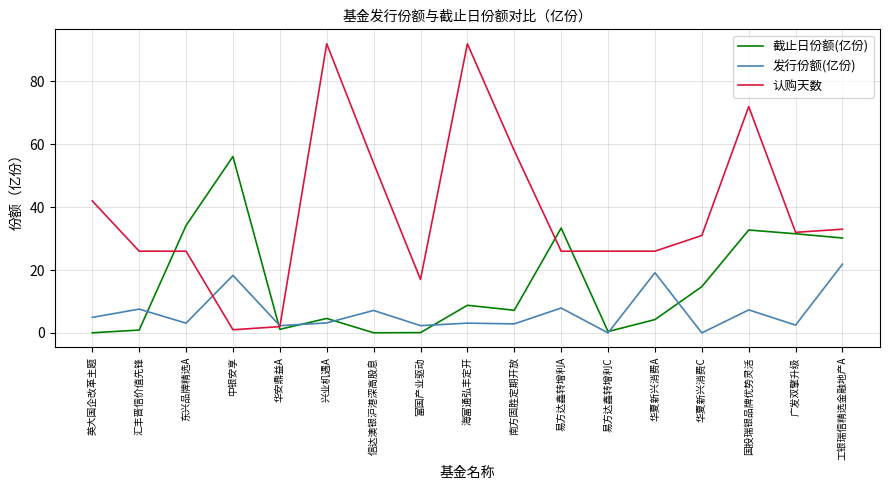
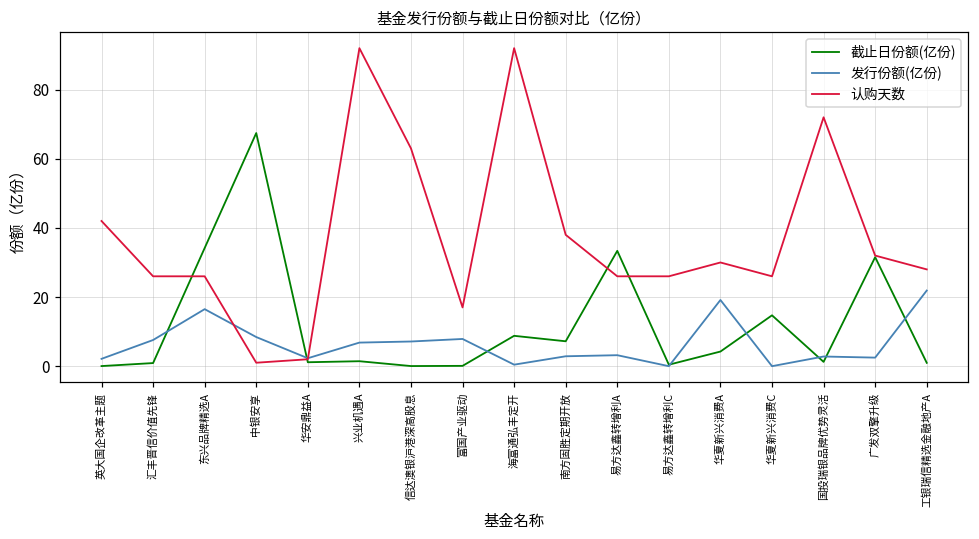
发行份额(亿份), 英大国企改革主题: 5 -> 2
发行份额(亿份), 东兴品牌精选A: 3 -> 16
截止日份额(亿份), 中银安享: 56 -> 67
发行份额(亿份), 中银安享: 18 -> 8
截止日份额(亿份), 兴业机遇A: 5 -> 1
发行份额(亿份), 兴业机遇A: 3 -> 7
认购天数, 信达澳银沪港深高股息: 54 -> 63
发行份额(亿份), 富国产业驱动: 2 -> 8
发行份额(亿份), 海富通弘丰定开: 3 -> 0
认购天数, 南方固胜定期开放: 58 -> 38
发行份额(亿份), 易方达鑫转增利A: 8 -> 3
认购天数, 华夏新兴消费A: 26 -> 30
认购天数, 华夏新兴消费C: 31 -> 26
截止日份额(亿份), 国投瑞银品牌优势灵活: 33 -> 1
发行份额(亿份), 国投瑞银品牌优势灵活: 7 -> 3
截止日份额(亿份), 工银瑞信精选金融地产A: 30 -> 1
认购天数, 工银瑞信精选金融地产A: 33 -> 28
